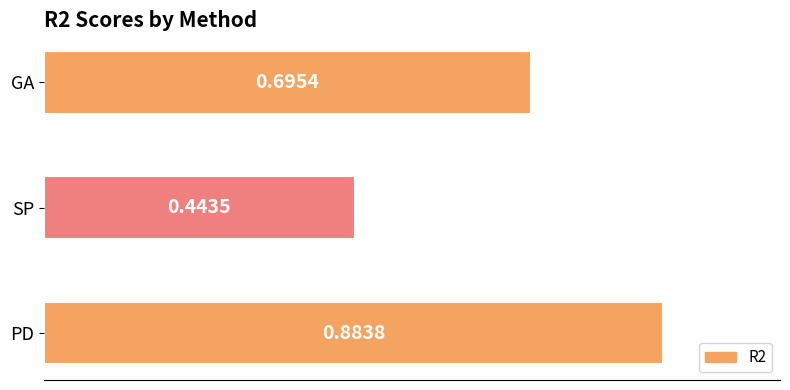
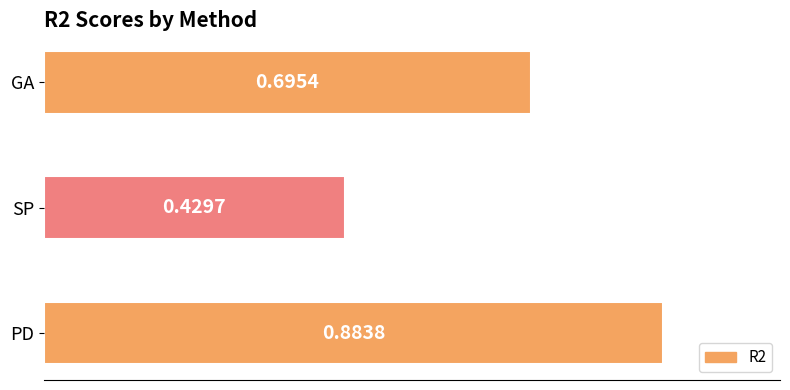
SP: 0.4435 -> 0.4297
